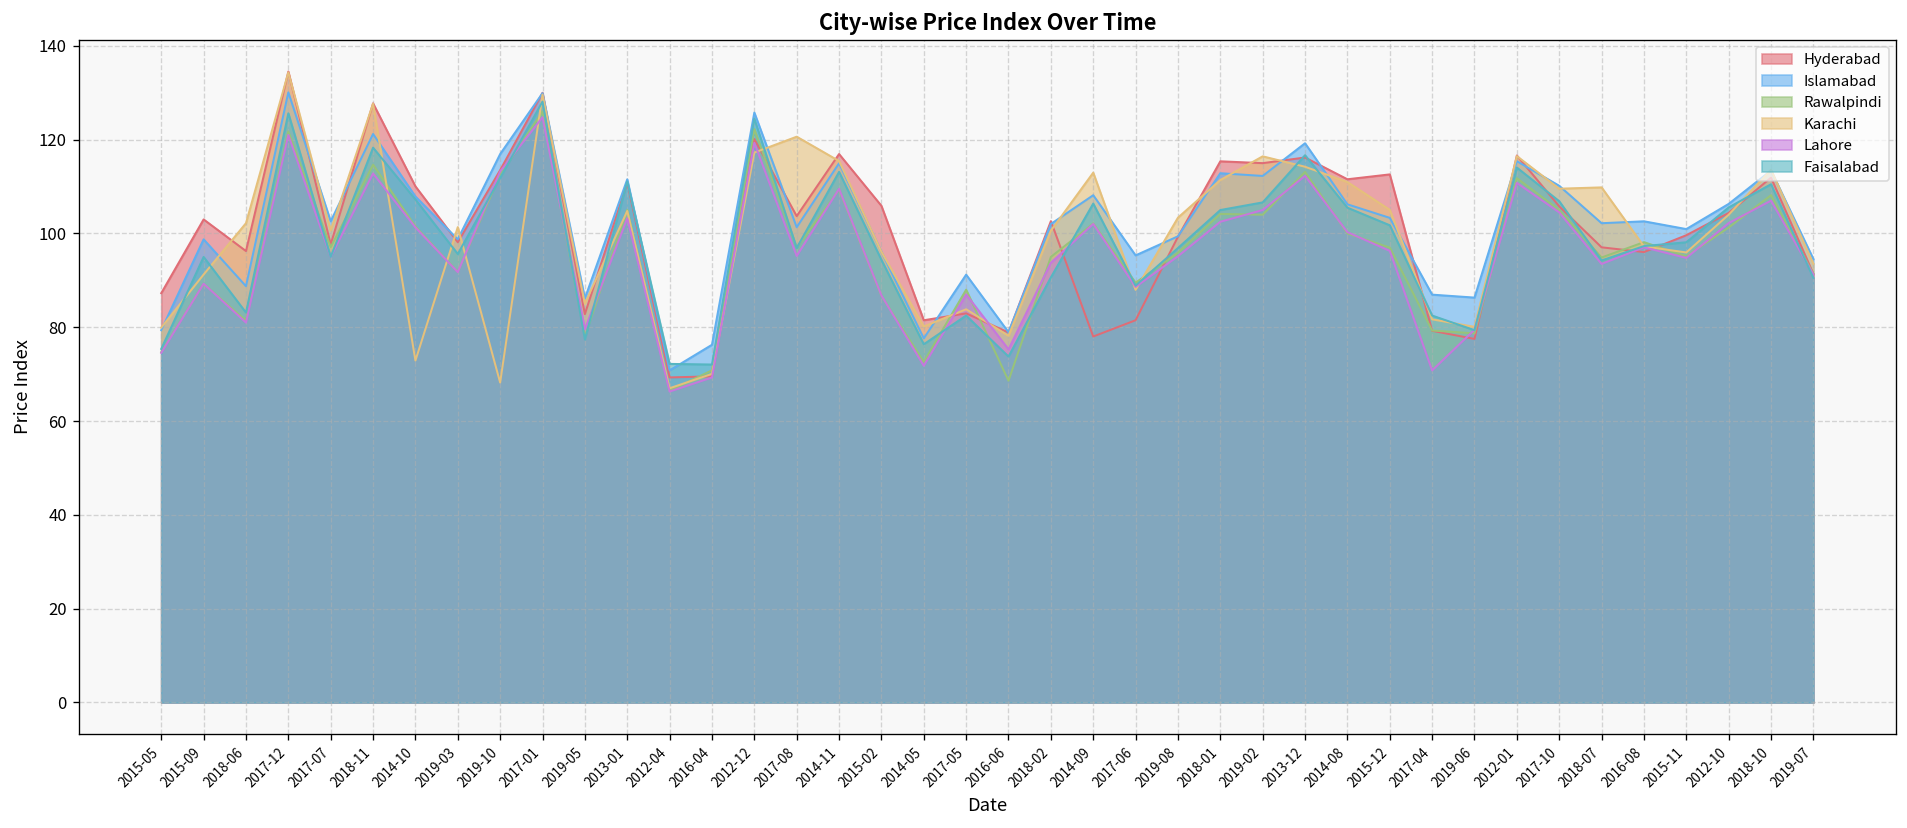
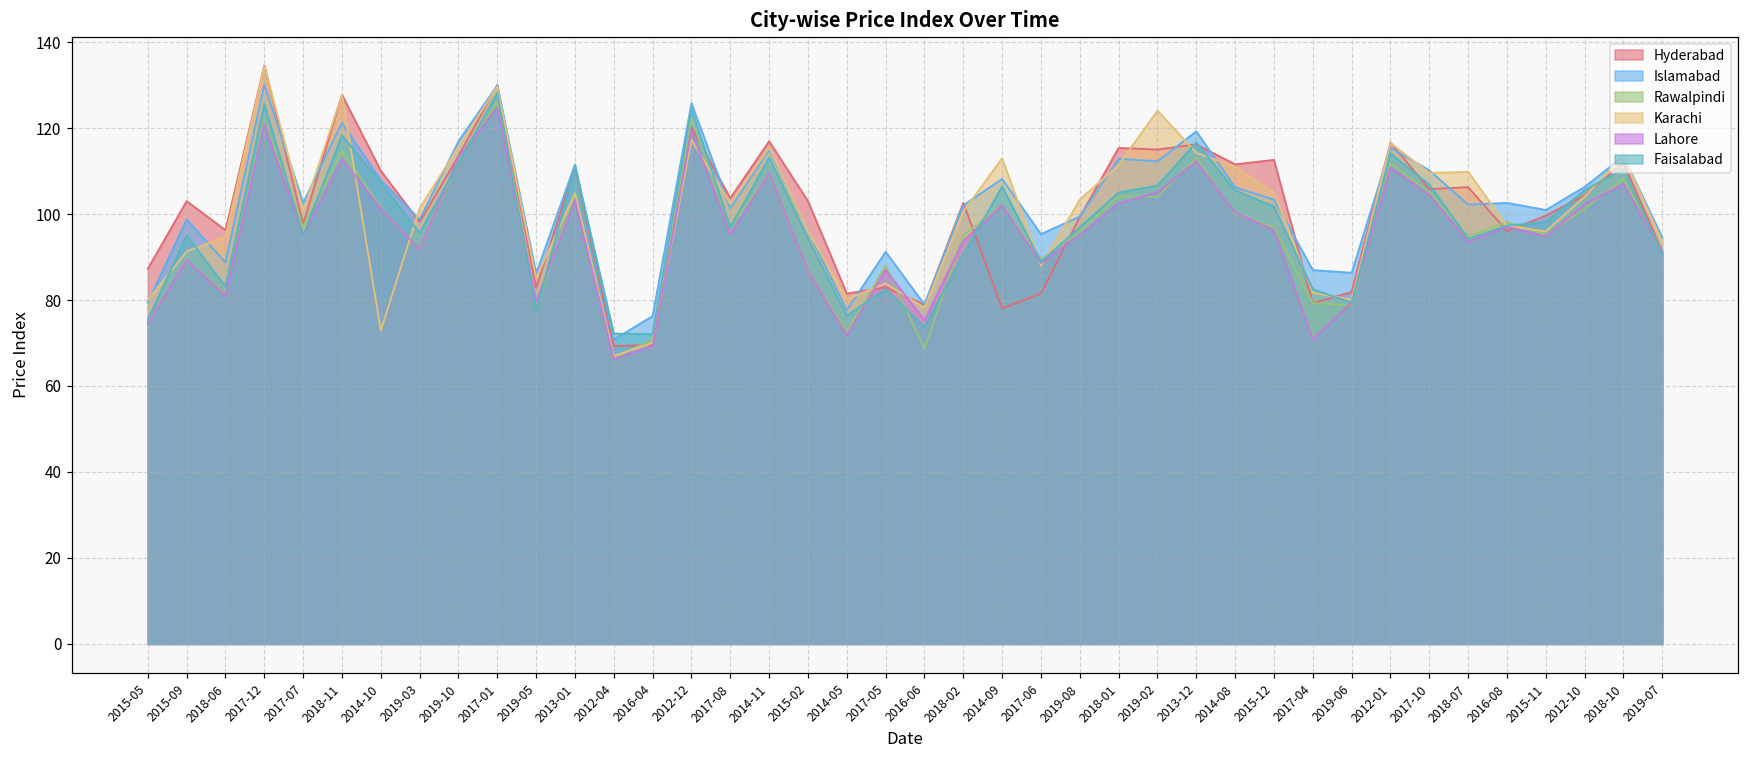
Karachi, 2018-06: 102 -> 95
Karachi, 2019-10: 68 -> 116
Karachi, 2017-08: 121 -> 102
Hyderabad, 2015-02: 106 -> 103
Karachi, 2019-02: 116 -> 124
Hyderabad, 2019-06: 78 -> 82
Hyderabad, 2018-07: 97 -> 106
